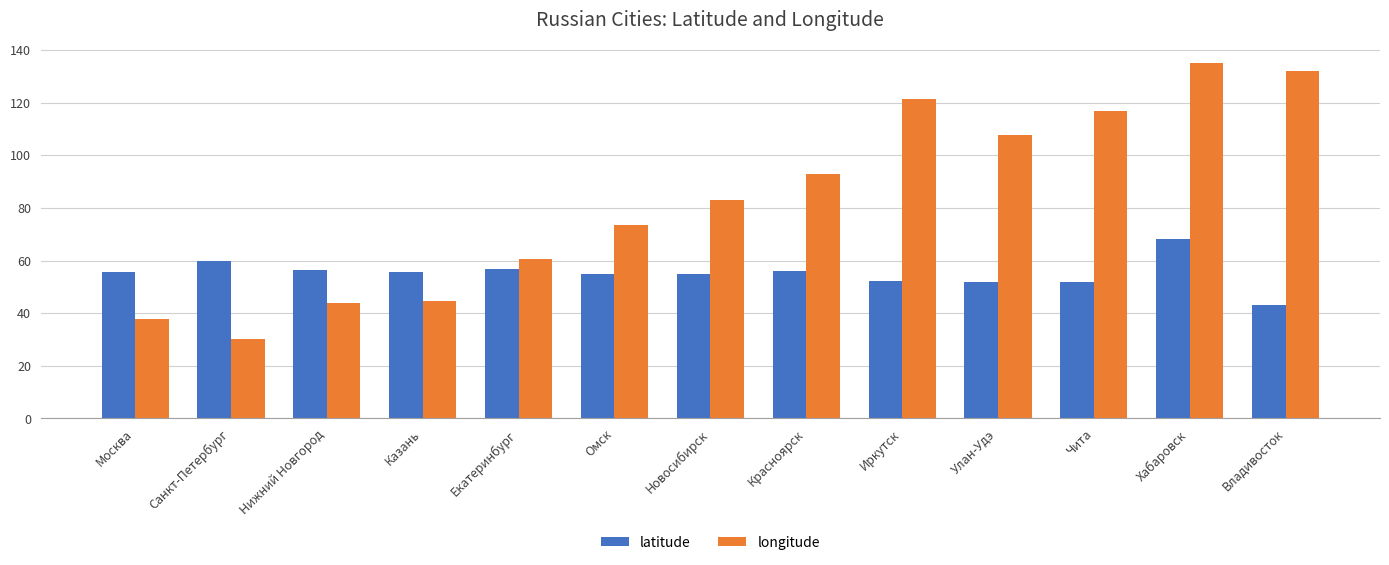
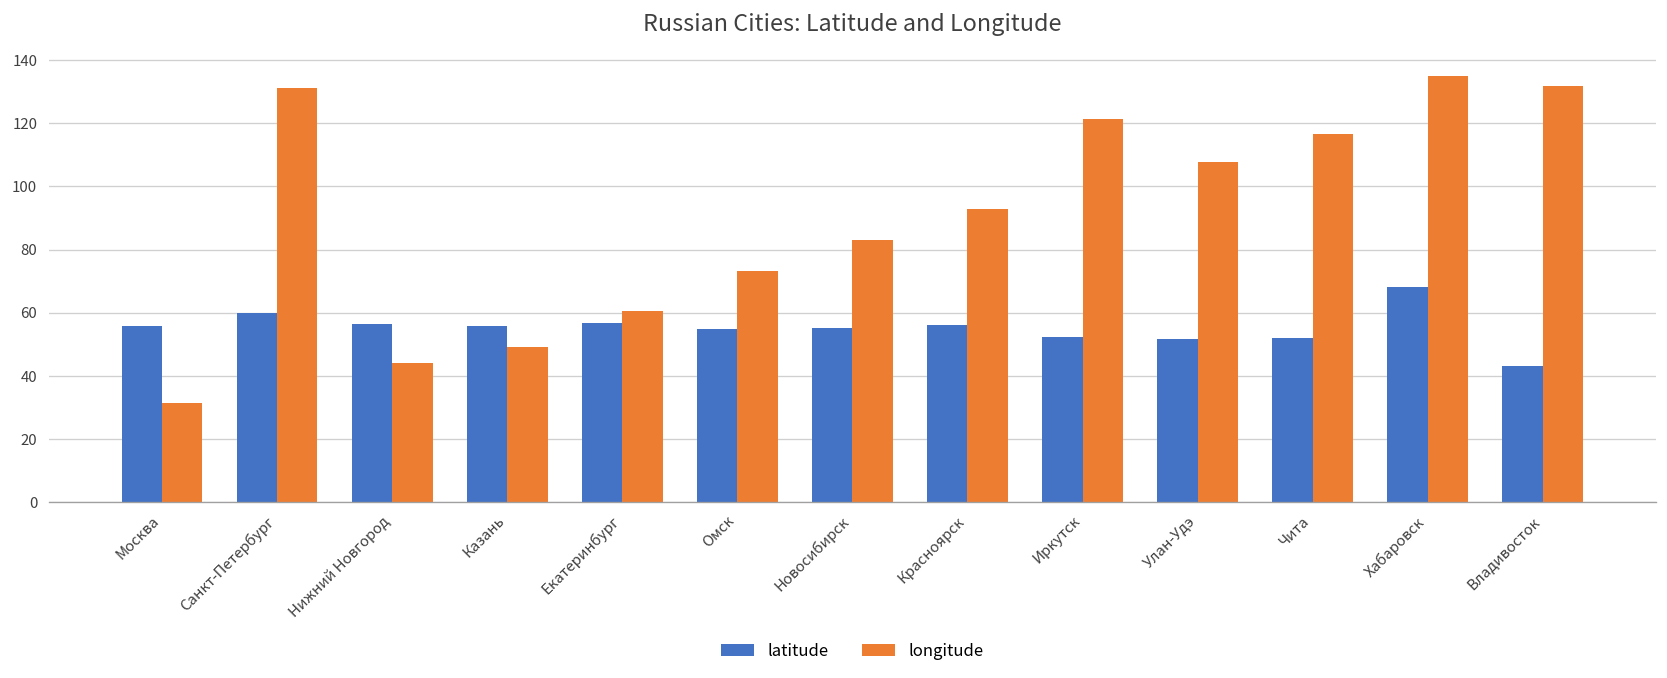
longitude, Москва: 38 -> 31
longitude, Санкт-Петербург: 30 -> 131
longitude, Казань: 45 -> 49
